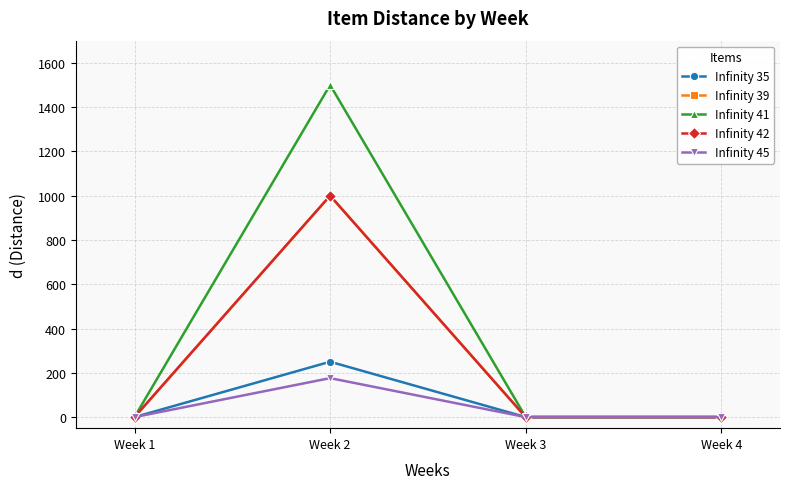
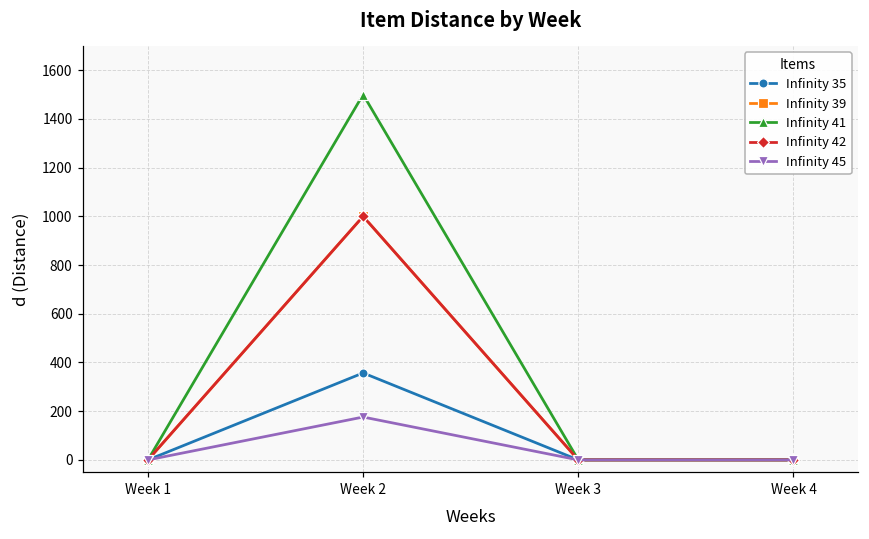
Infinity 35, Week 2: 250 -> 360
